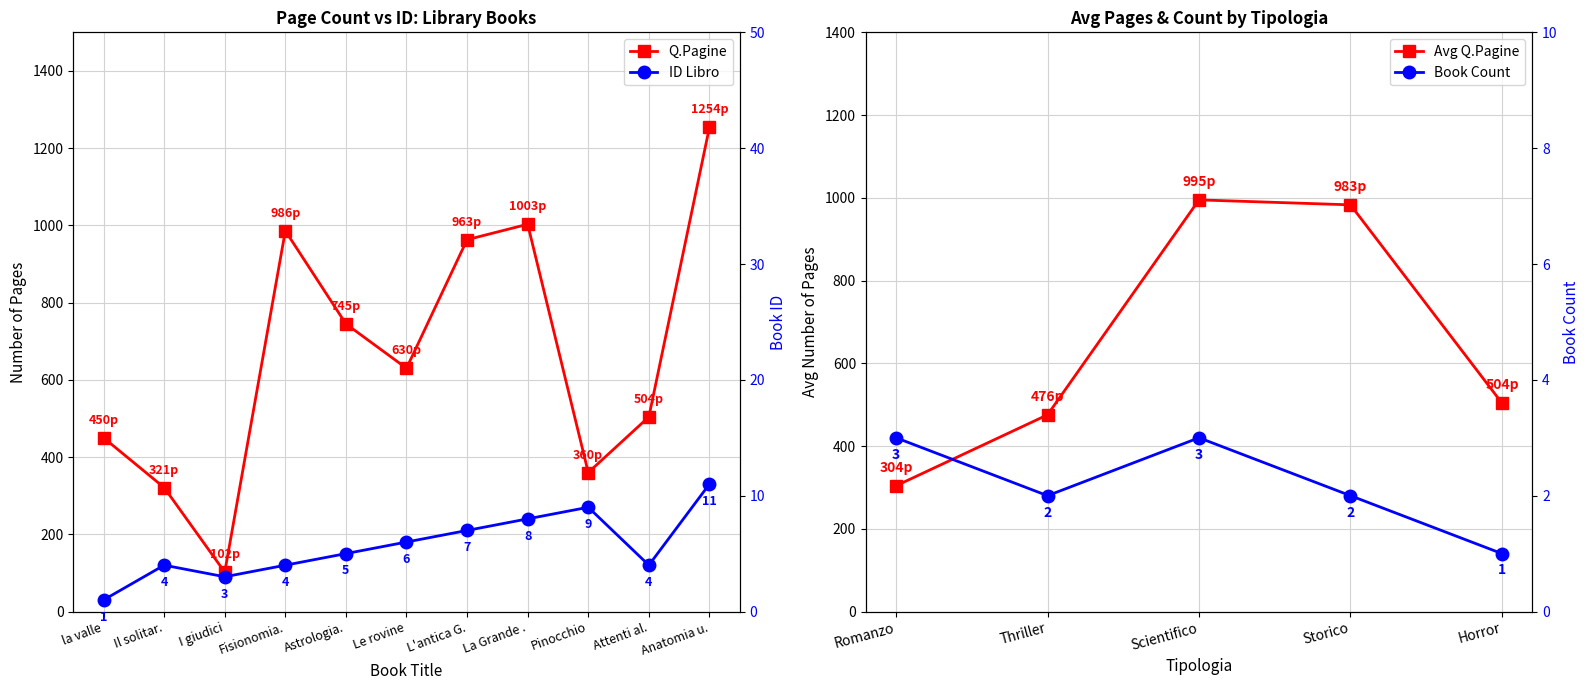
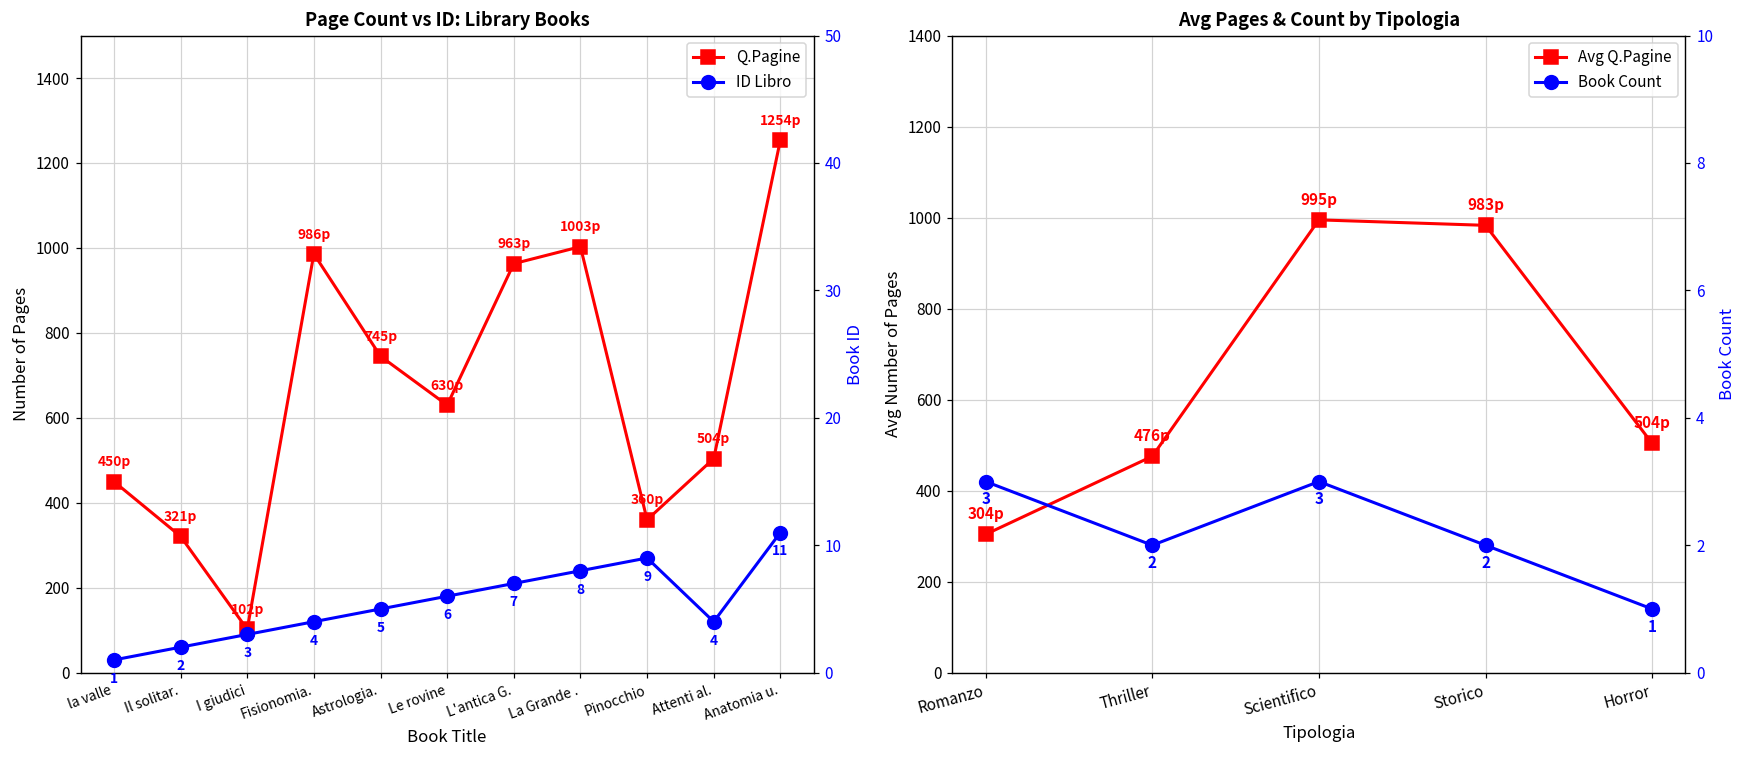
Page Count vs ID: Library Books, ID Libro, Il solitar.: 4 -> 2
